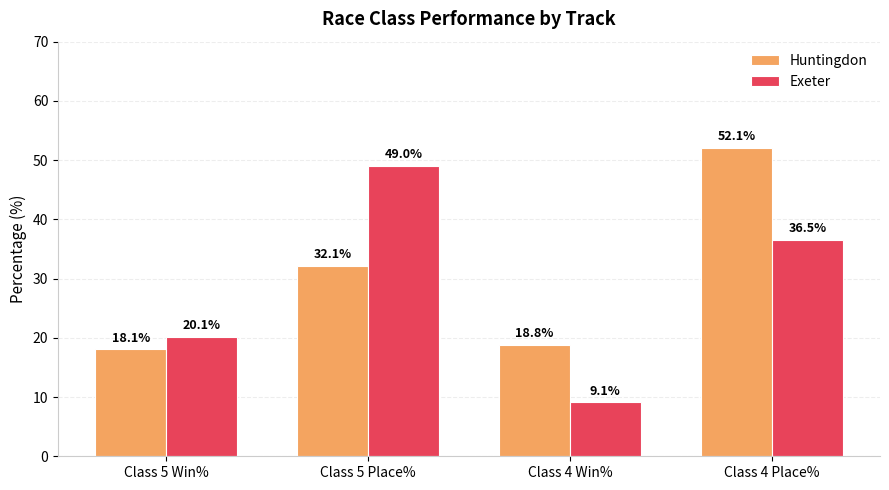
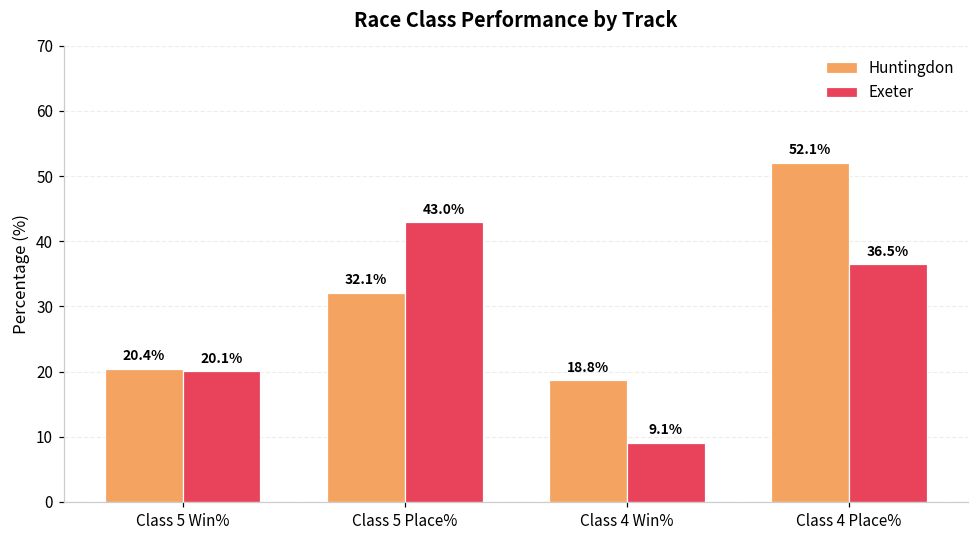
Huntingdon, Class 5 Win%: 18.1% -> 20.4%
Exeter, Class 5 Place%: 49.0% -> 43.0%
